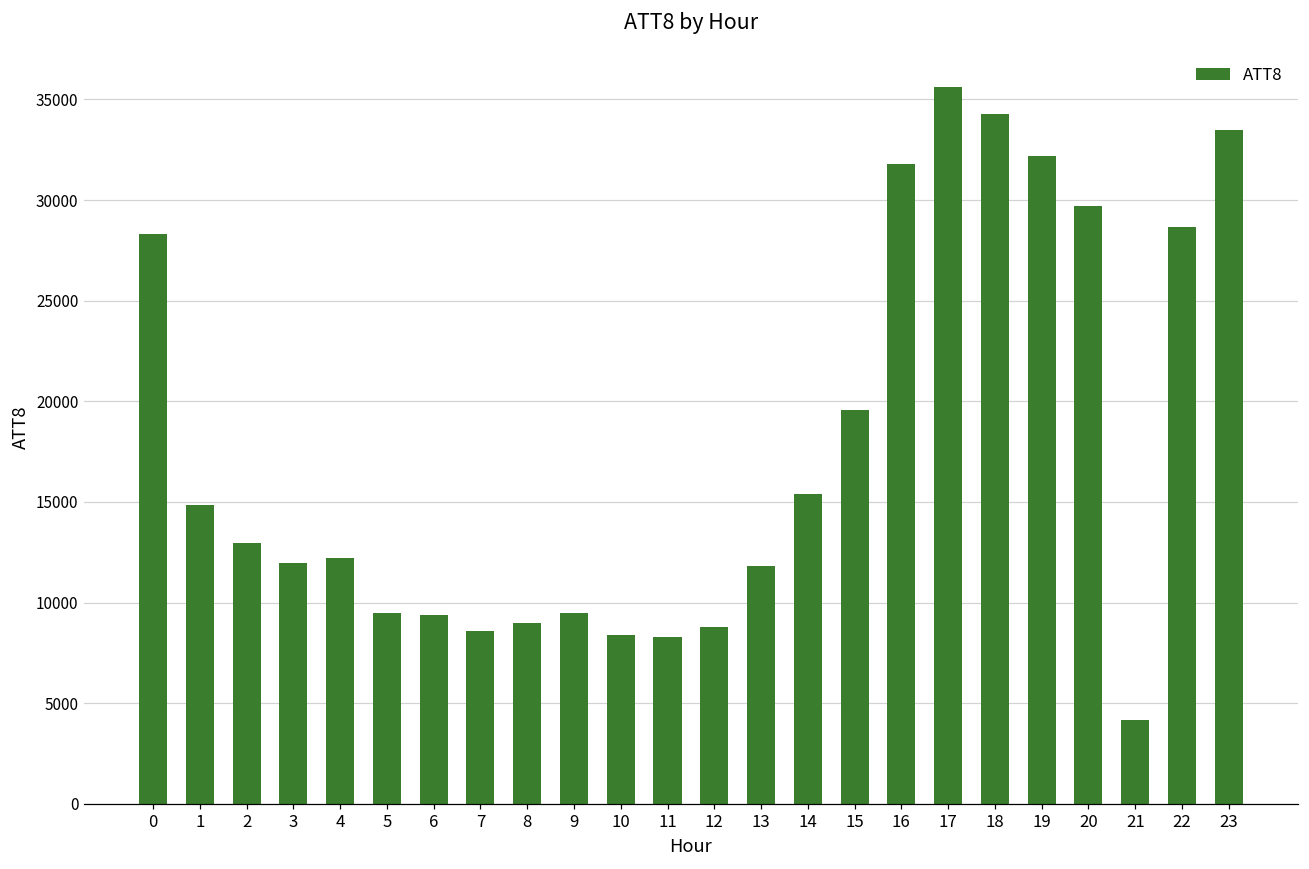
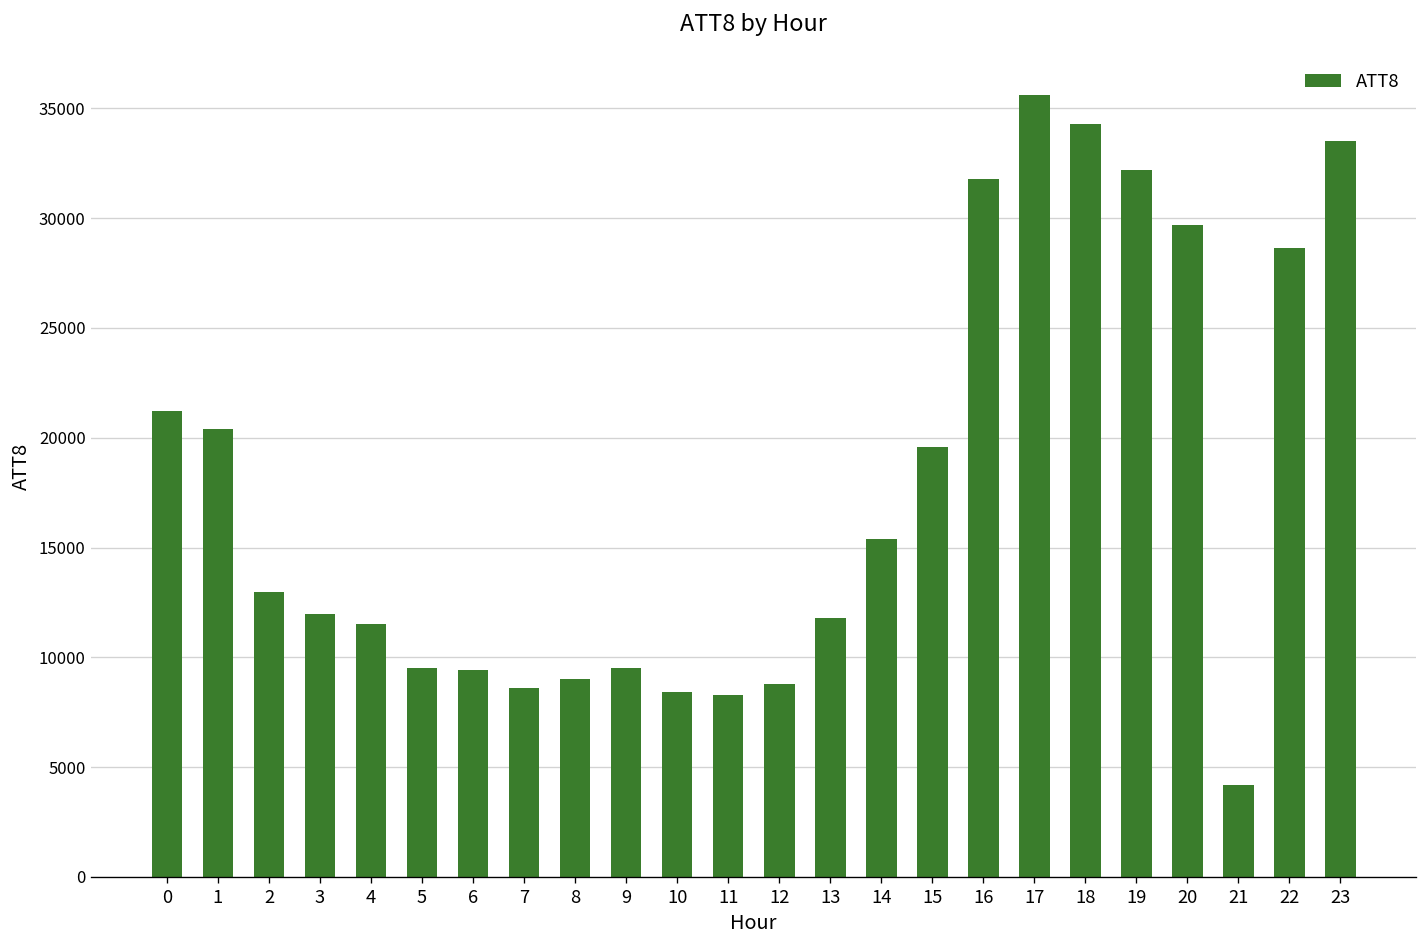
0: 28300 -> 21200
1: 14800 -> 20400
4: 12200 -> 11500
